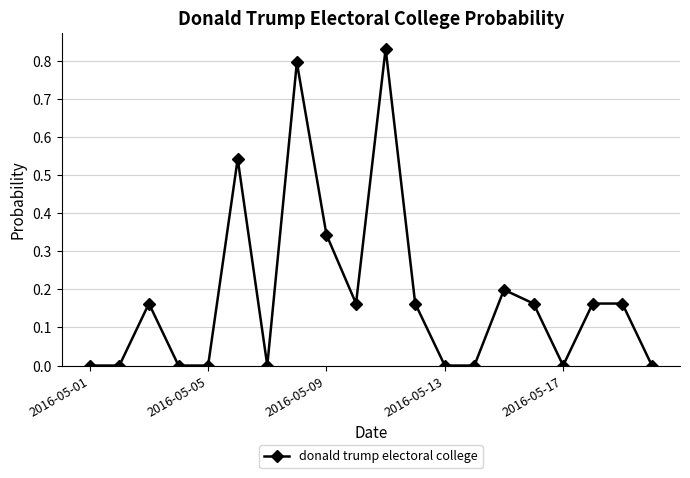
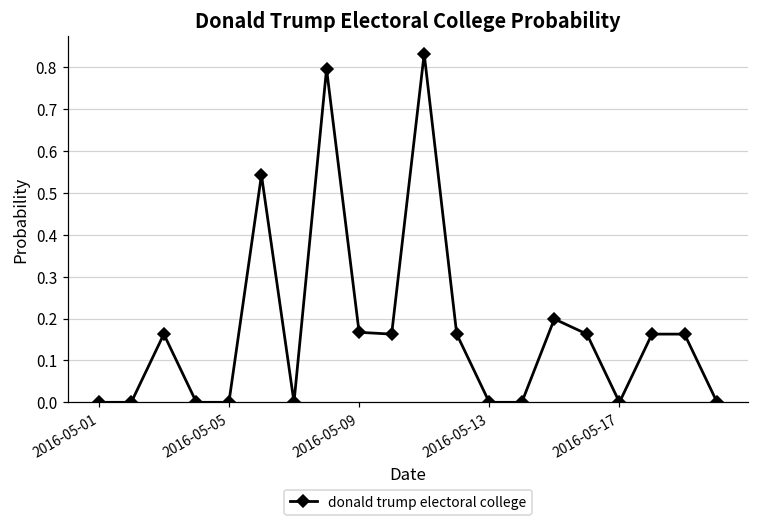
2016-05-09: 0.34 -> 0.17
